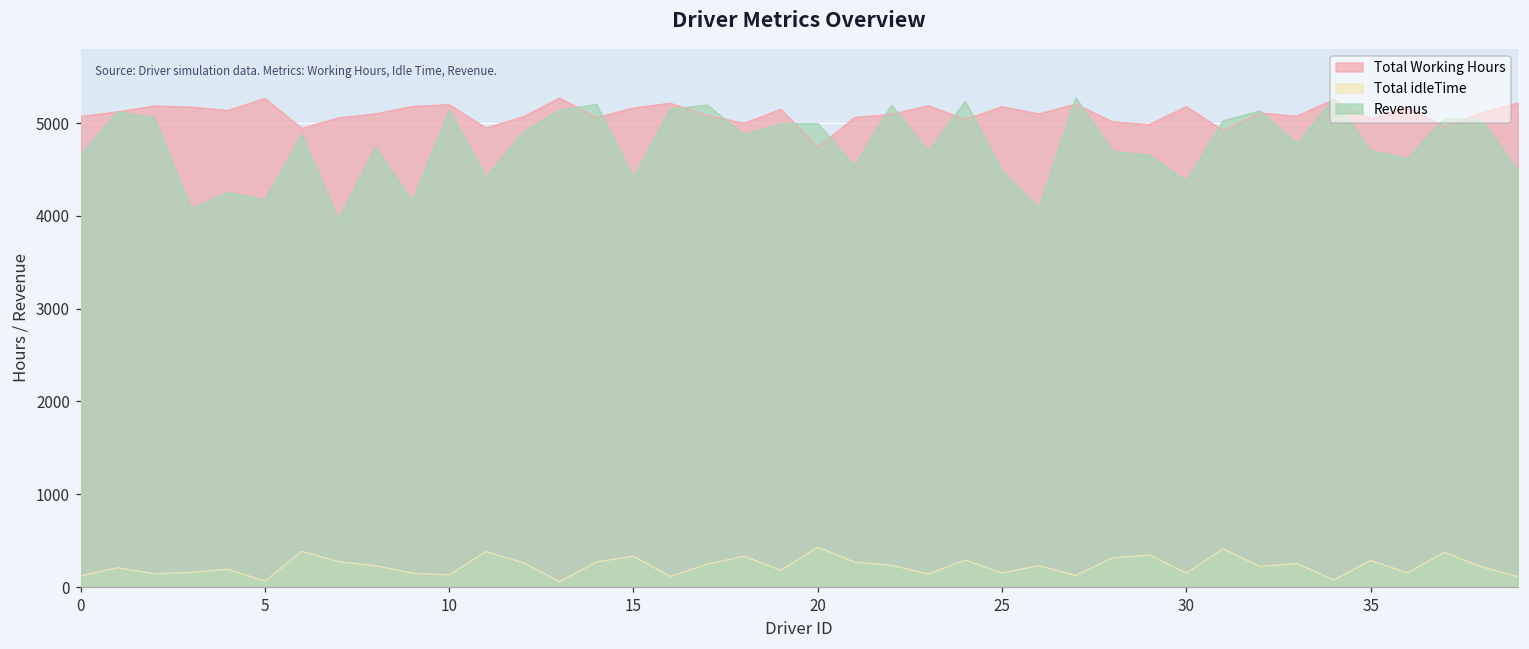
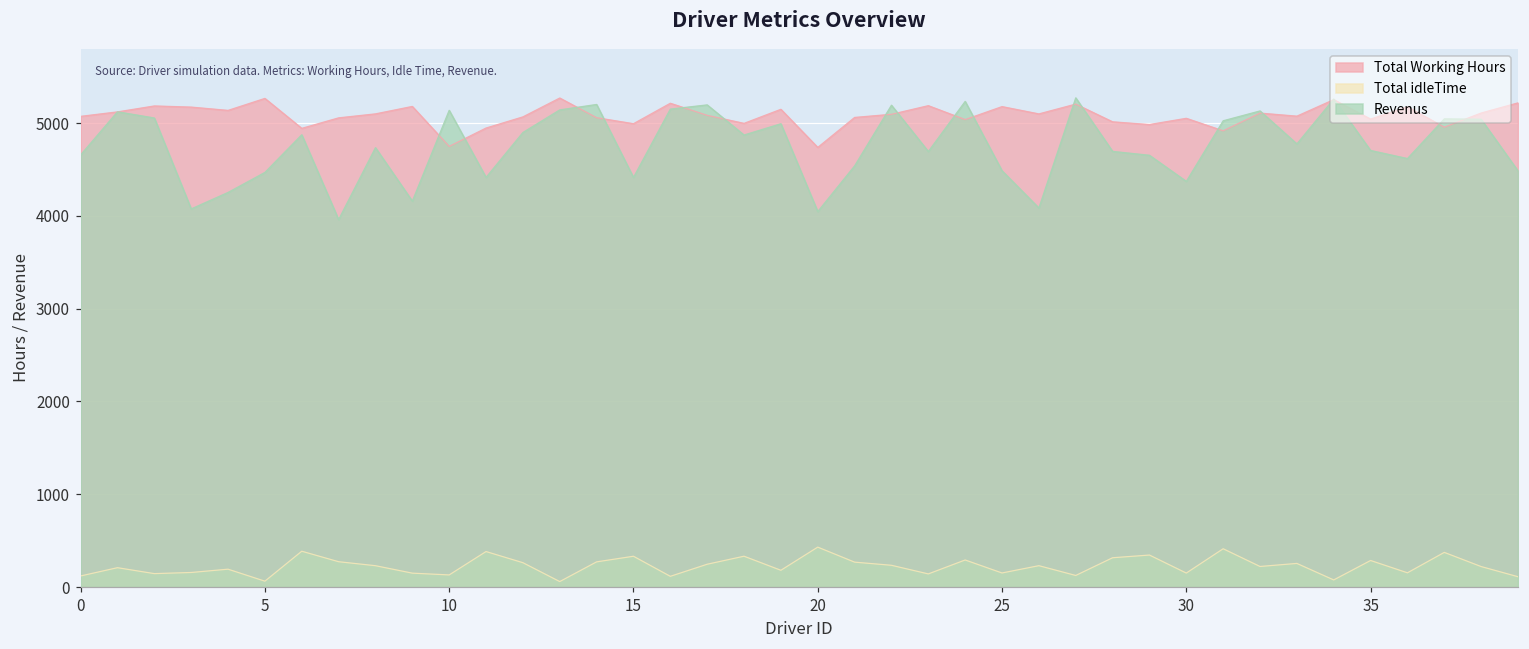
Revenus, 5: 4200 -> 4500
Total Working Hours, 10: 5200 -> 4700
Total Working Hours, 15: 5200 -> 5000
Revenus, 20: 5000 -> 4000
Total Working Hours, 30: 5200 -> 5100
